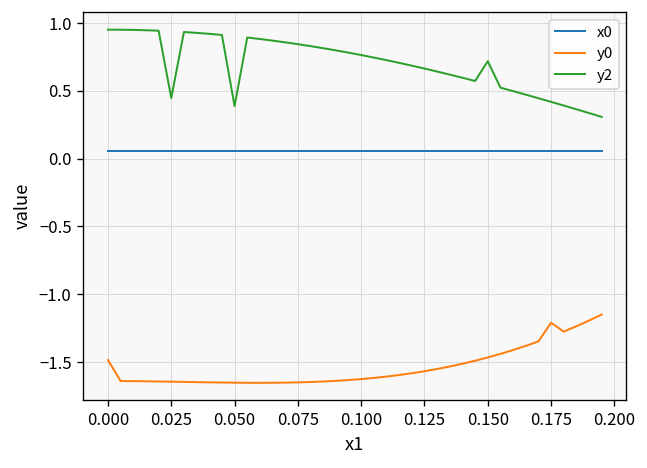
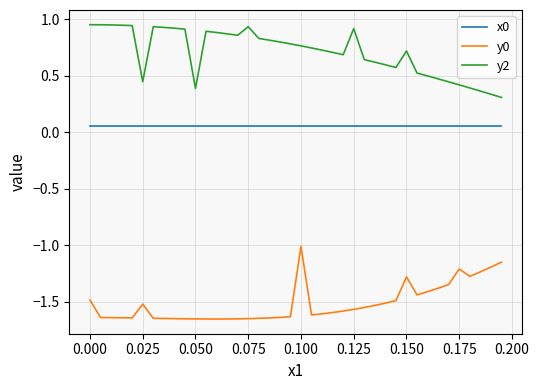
y0, 0.025: -1.64 -> -1.52
y2, 0.075: 0.84 -> 0.93
y0, 0.100: -1.63 -> -1.01
y2, 0.125: 0.66 -> 0.92
y0, 0.150: -1.47 -> -1.28
